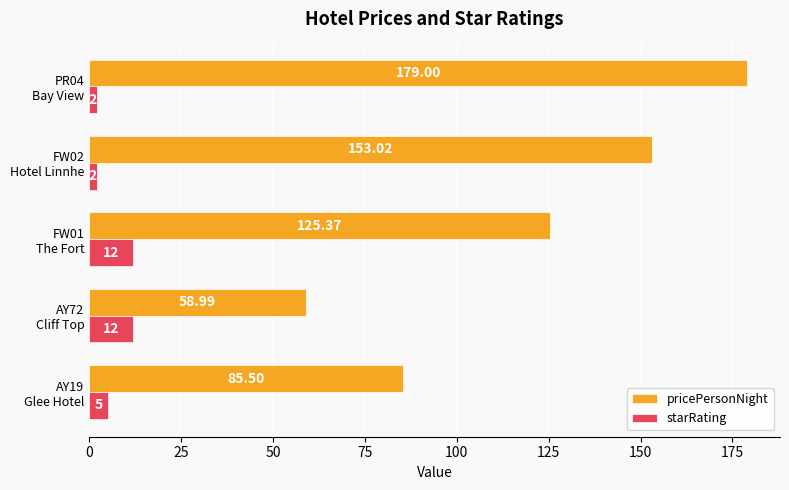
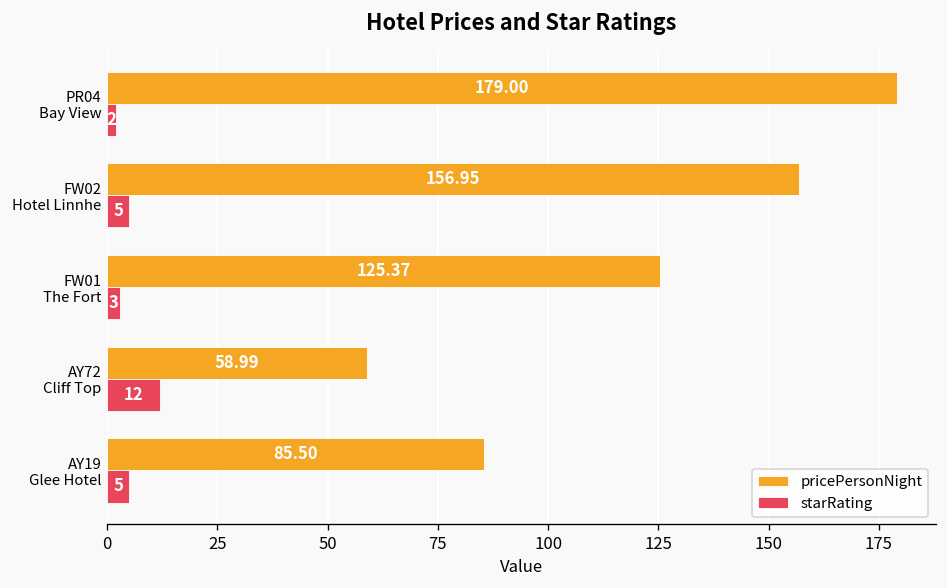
pricePersonNight, FW02 Hotel Linnhe: 153.02 -> 156.95
starRating, FW02 Hotel Linnhe: 2 -> 5
starRating, FW01 The Fort: 12 -> 3
